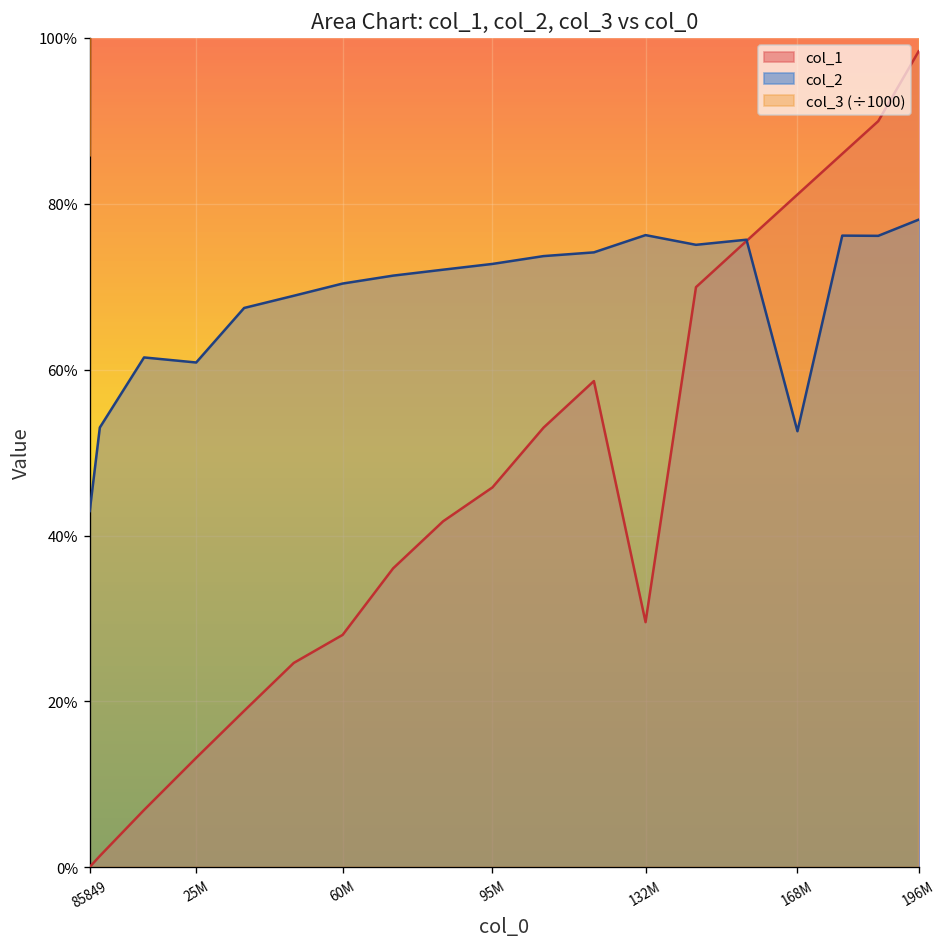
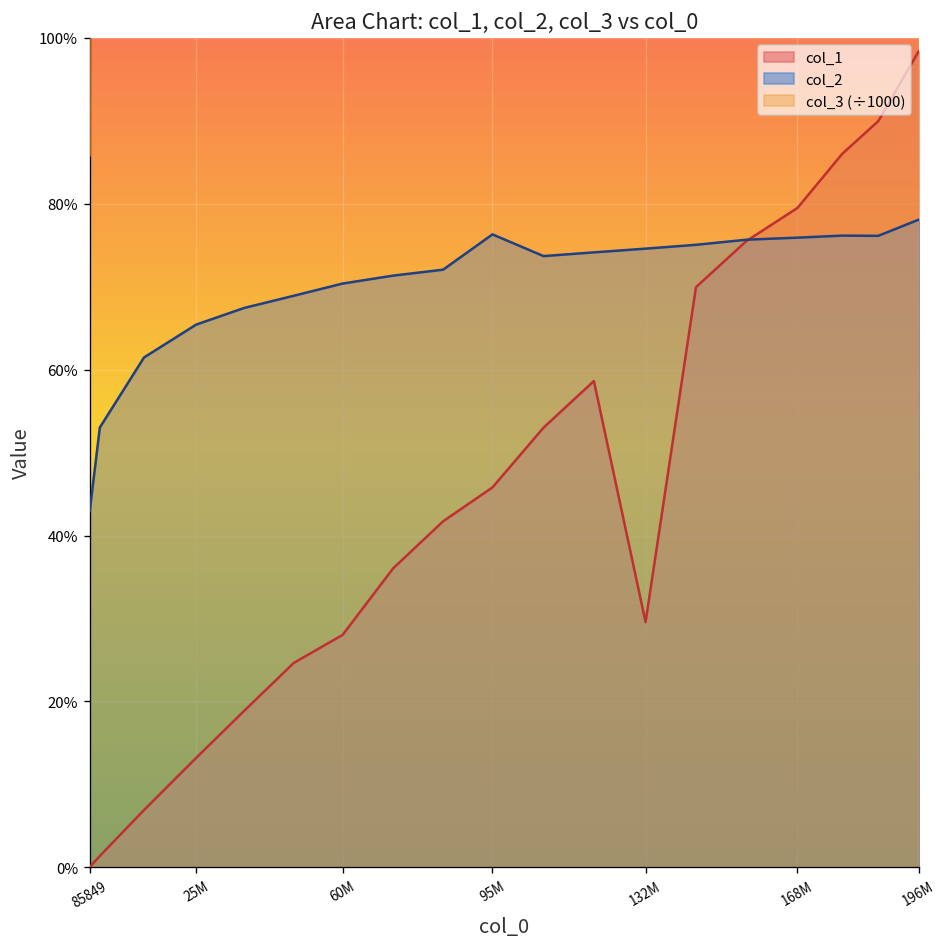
col_2, 25M: 61% -> 65%
col_2, 95M: 73% -> 76%
col_2, 132M: 76% -> 75%
col_1, 168M: 81% -> 79%
col_2, 168M: 53% -> 76%
